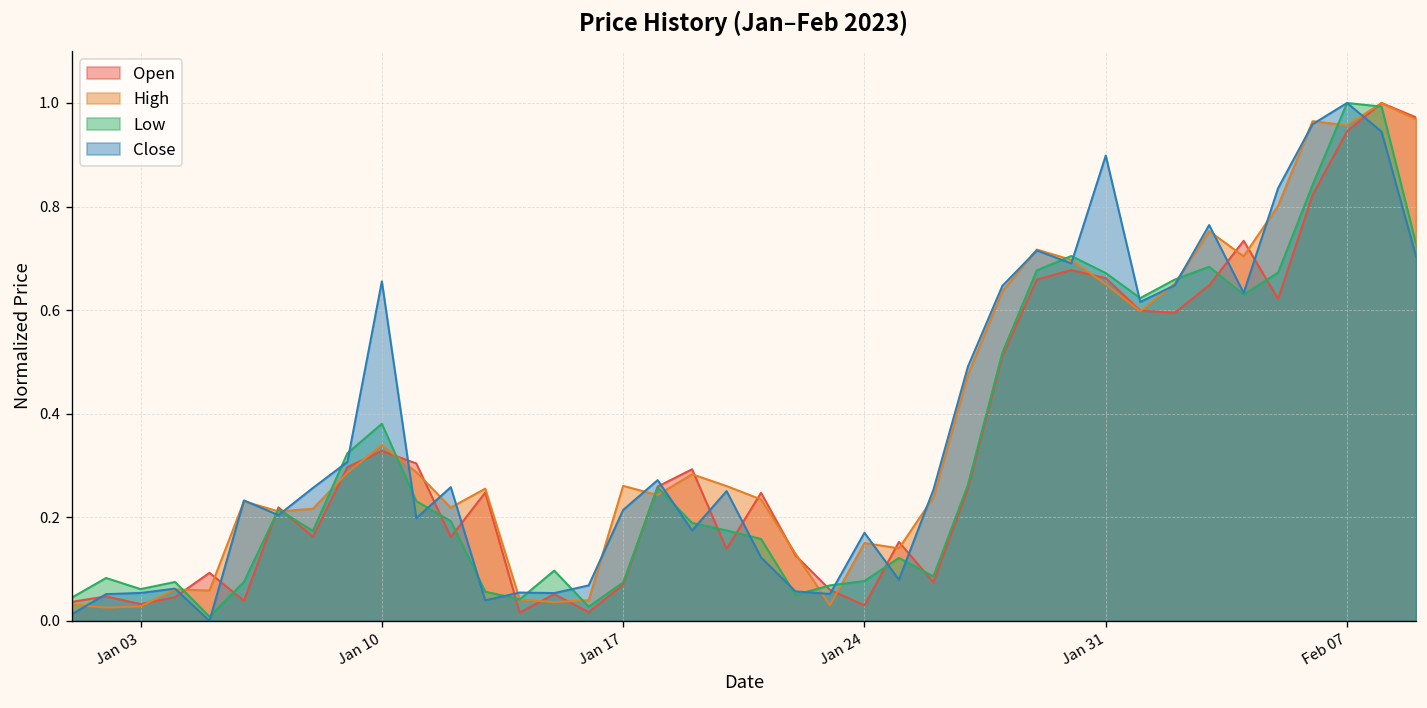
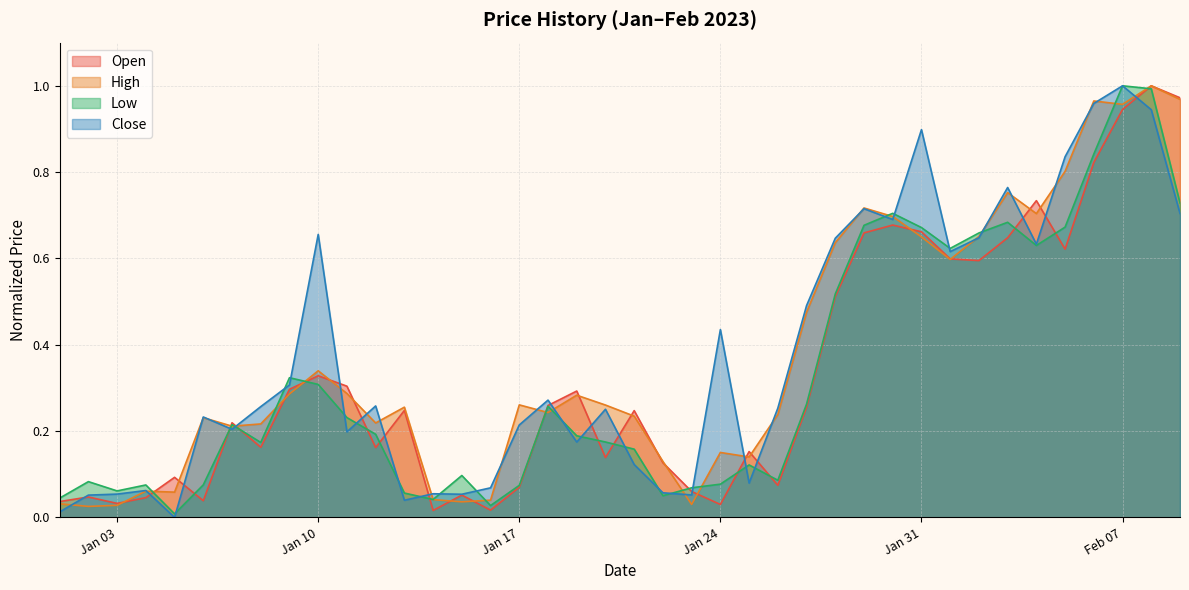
Low, Jan 10: 0.38 -> 0.31
Close, Jan 24: 0.17 -> 0.44
